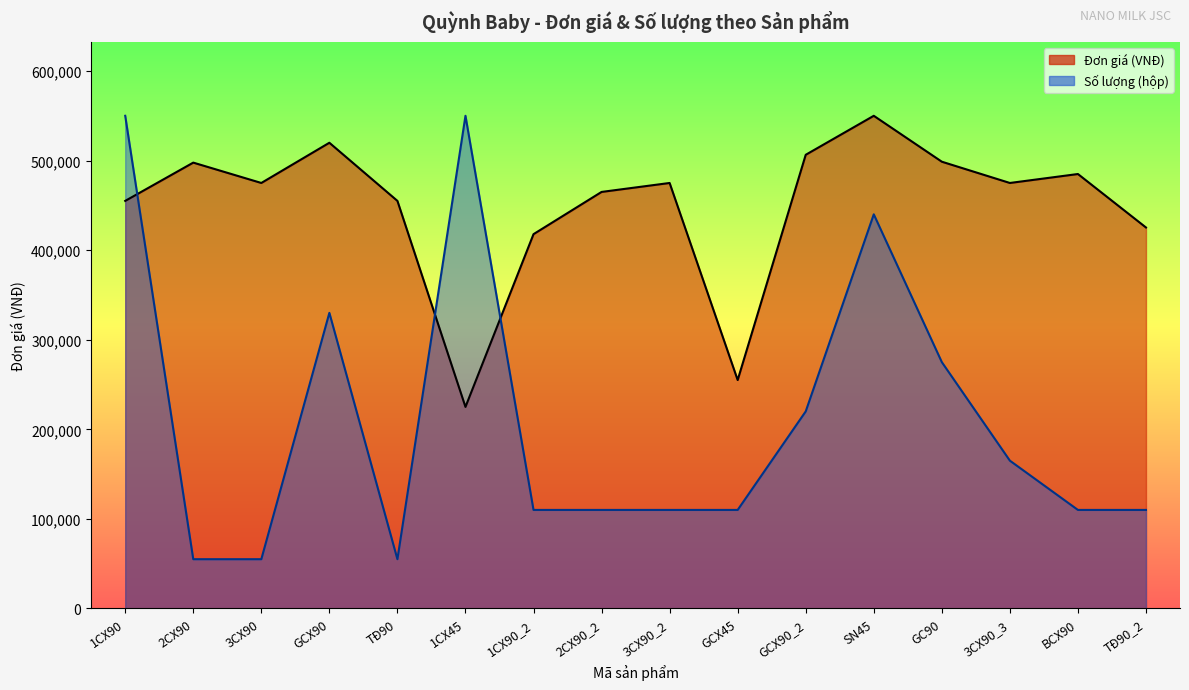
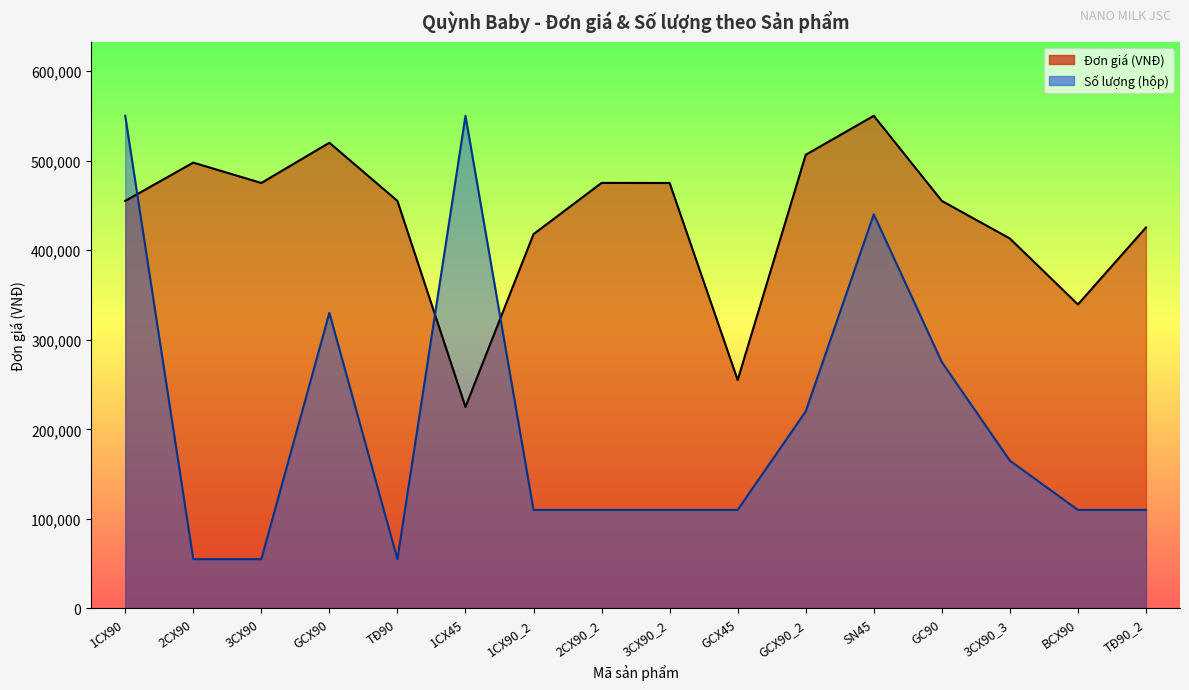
Đơn giá (VNĐ), 2CX90_2: 470,000 -> 480,000
Đơn giá (VNĐ), GC90: 500,000 -> 460,000
Đơn giá (VNĐ), 3CX90_3: 480,000 -> 410,000
Đơn giá (VNĐ), BCX90: 490,000 -> 340,000
